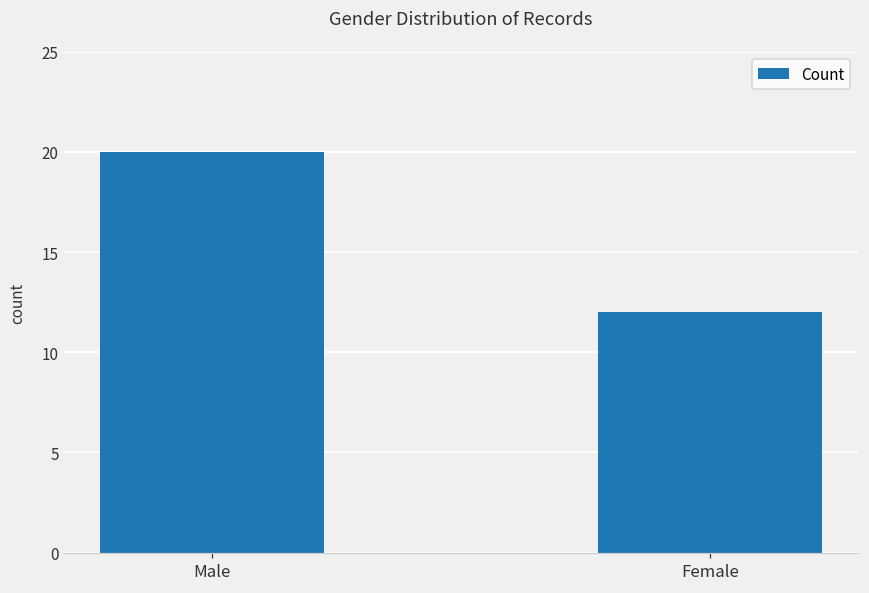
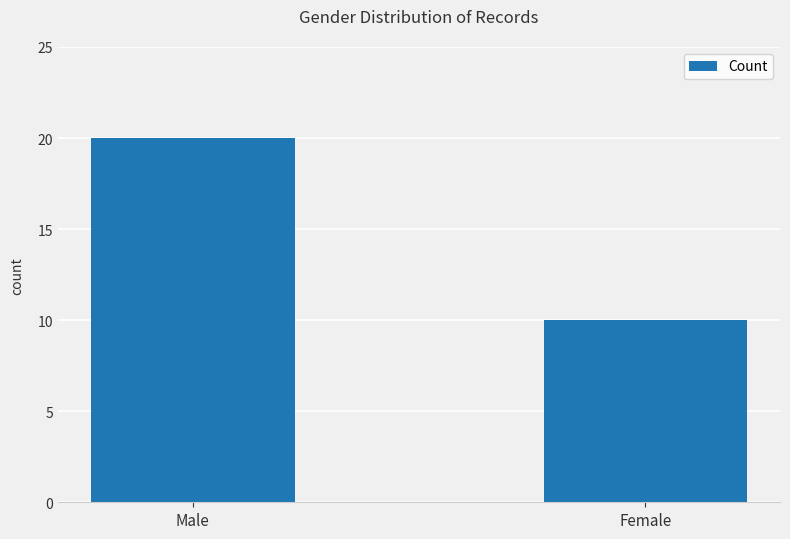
Female: 12 -> 10
